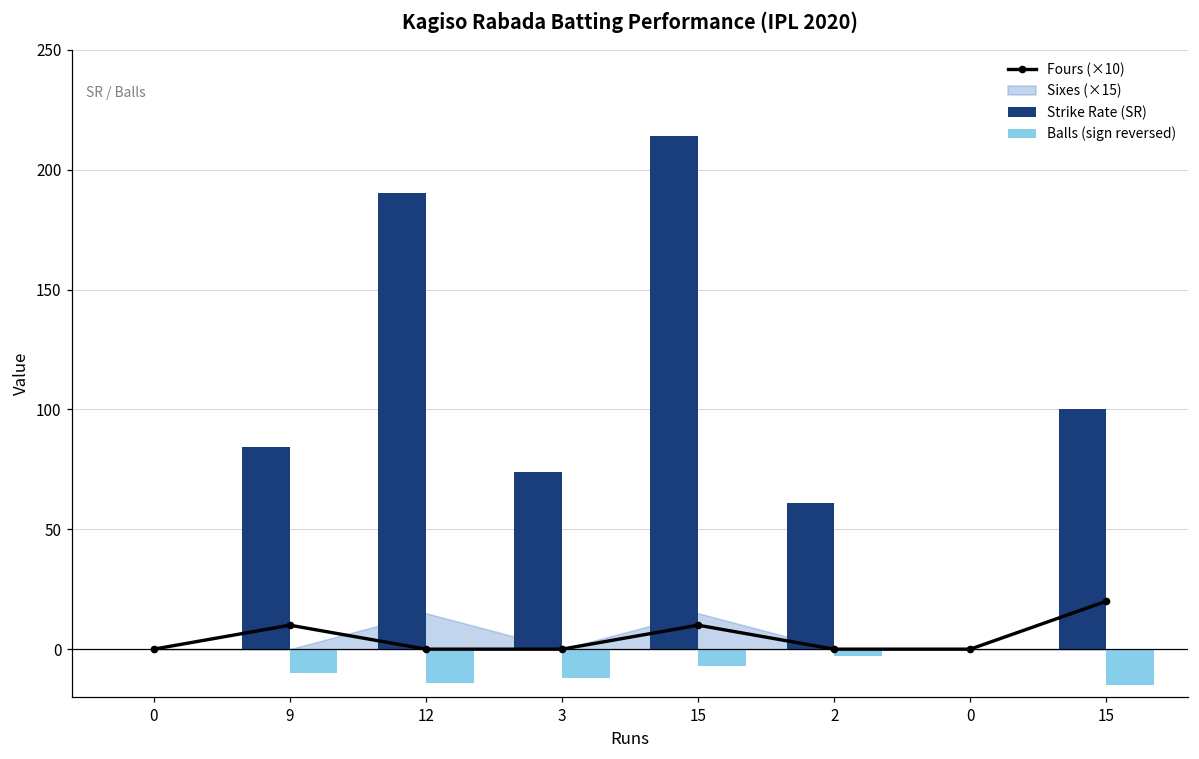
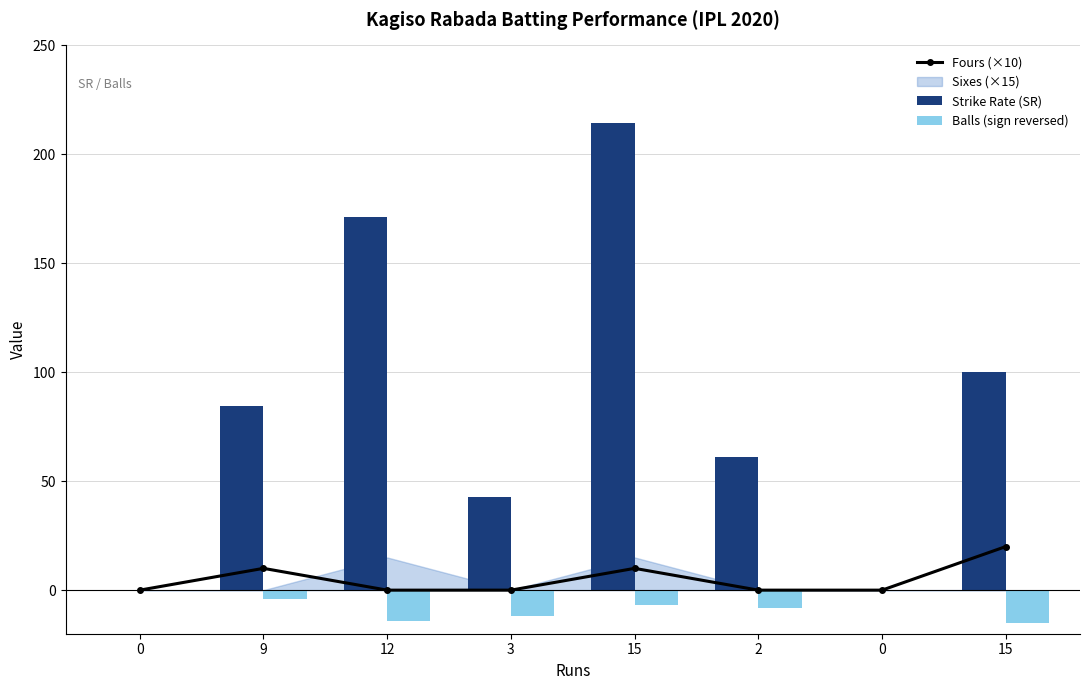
Balls (sign reversed), 9: -10 -> -4
Strike Rate (SR), 12: 190 -> 171
Strike Rate (SR), 3: 74 -> 43
Balls (sign reversed), 2: -3 -> -8
